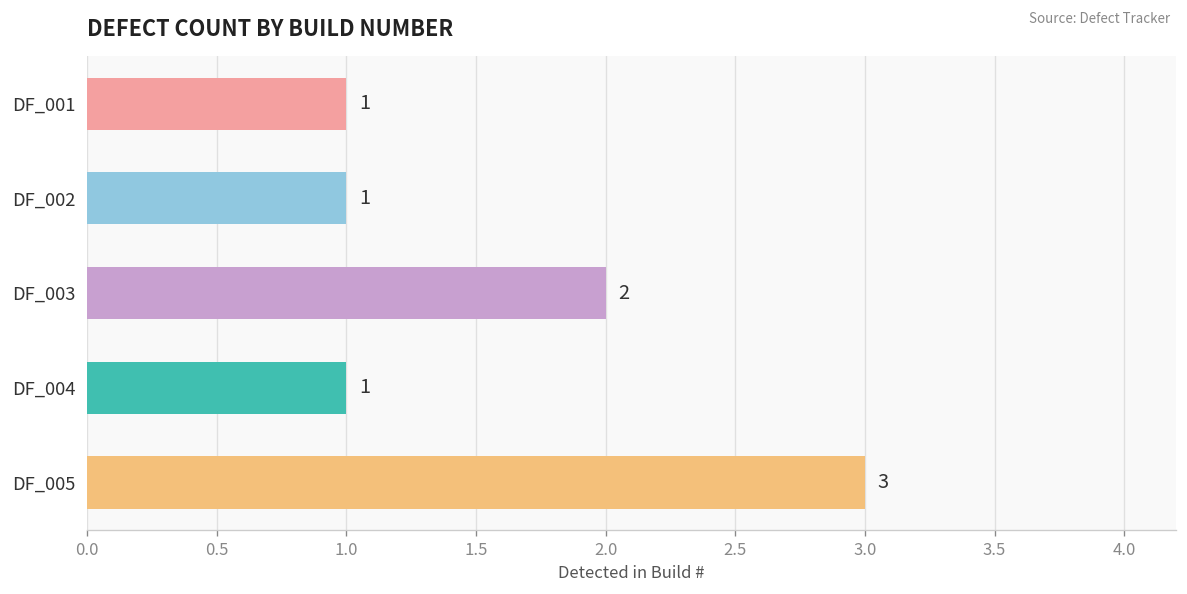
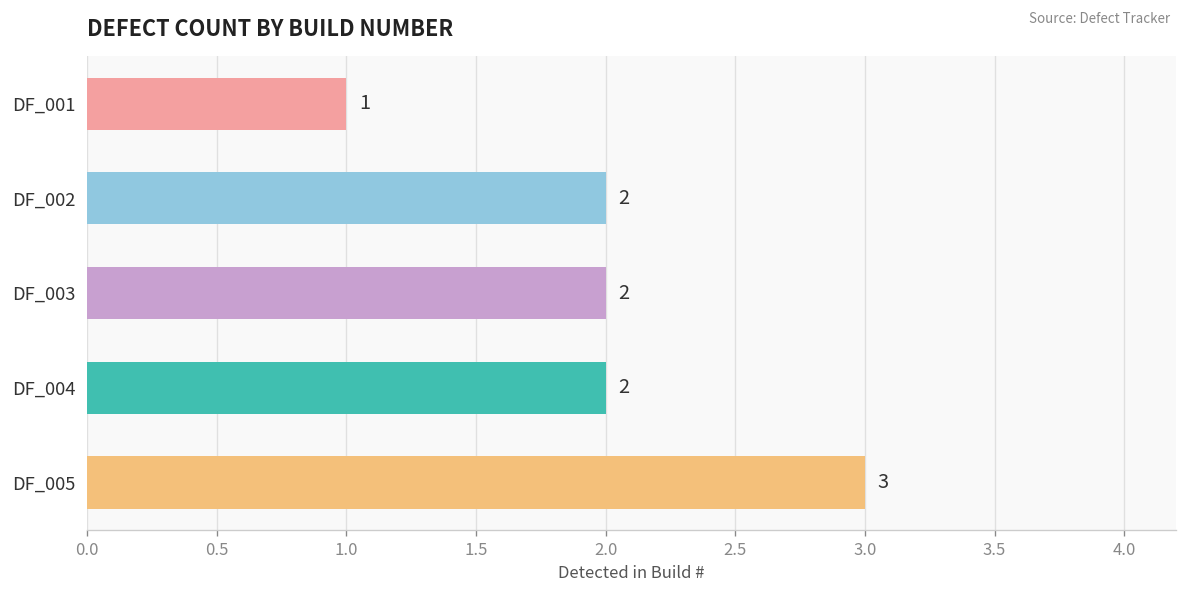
DF_002: 1 -> 2
DF_004: 1 -> 2
